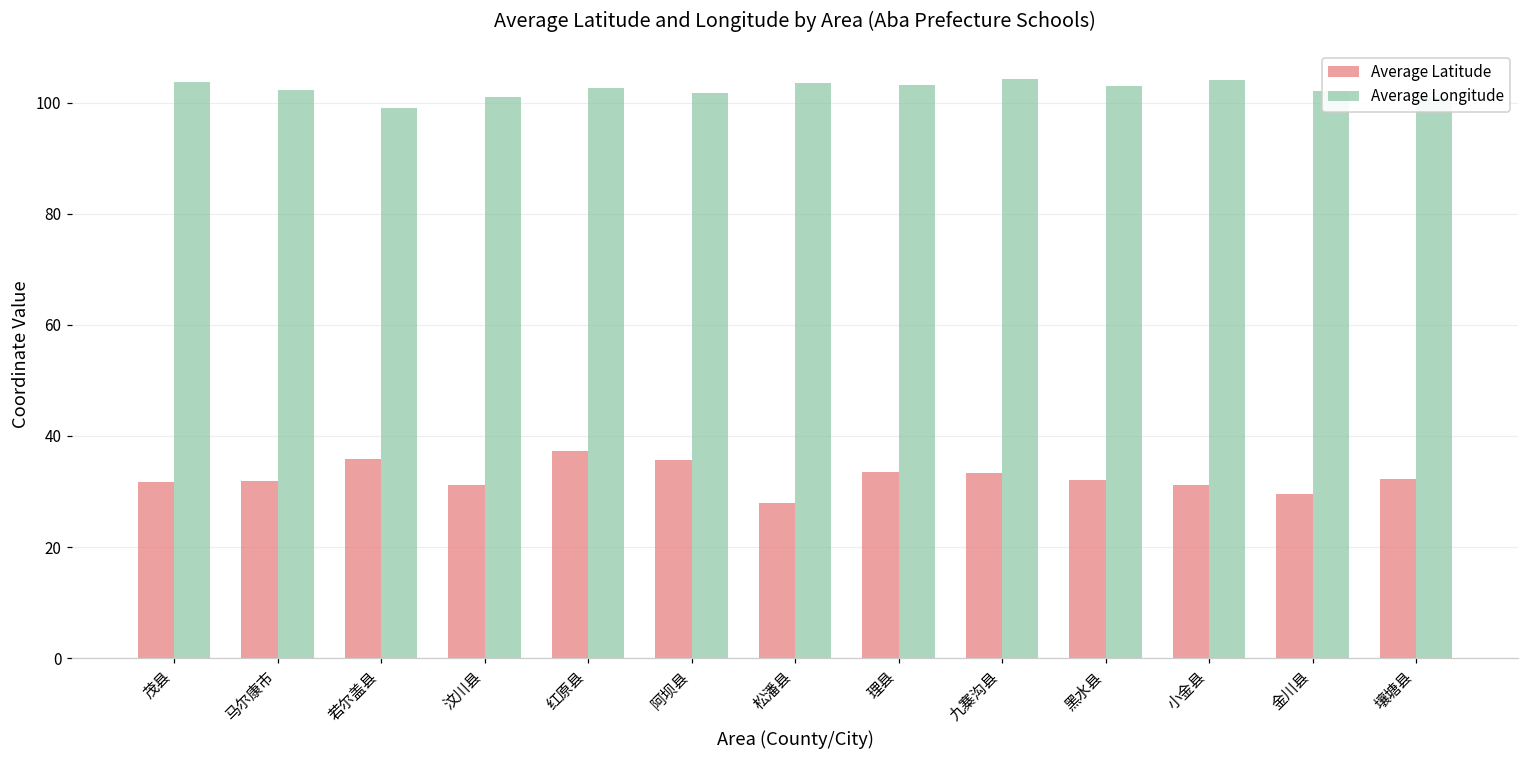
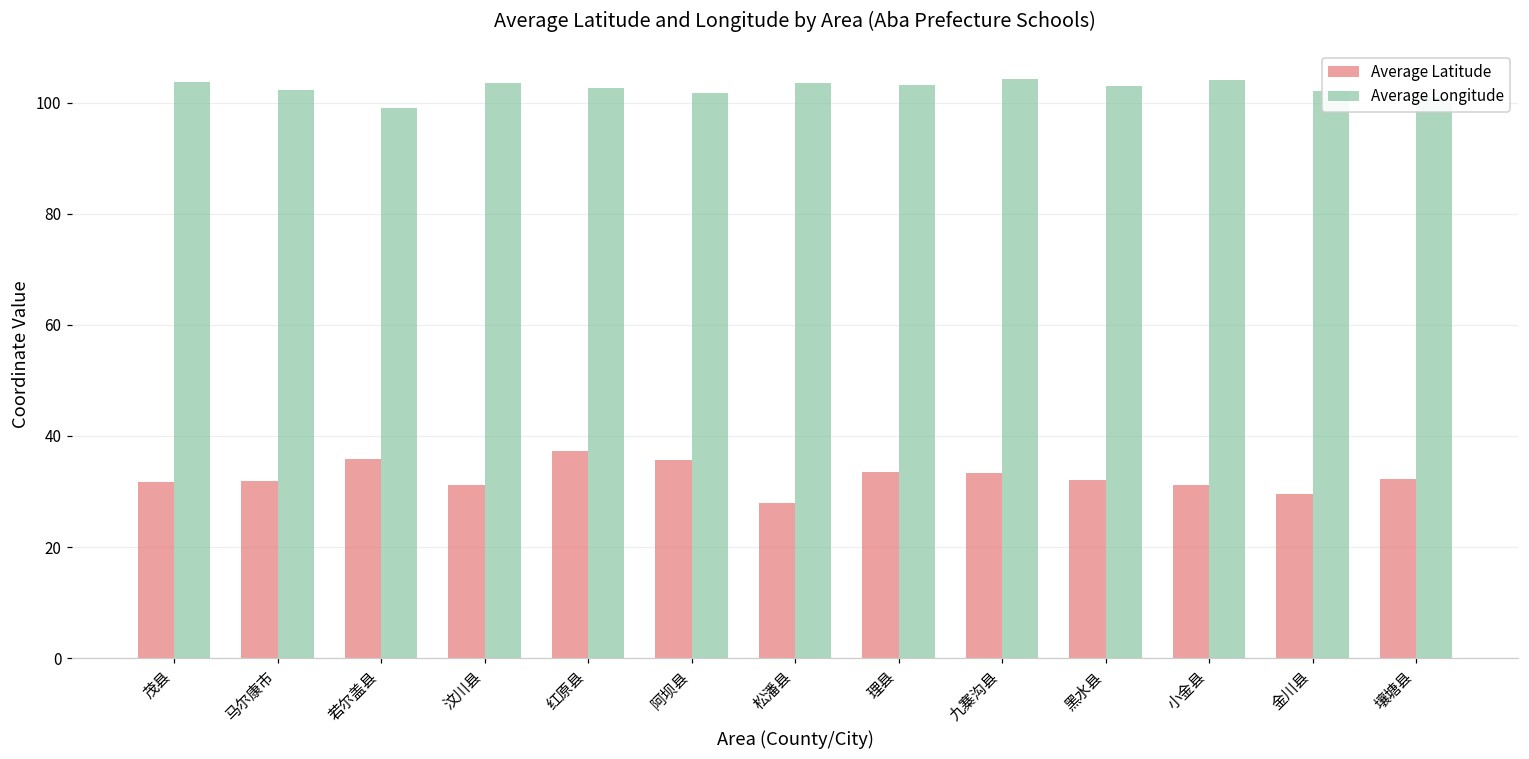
Average Longitude, 汶川县: 101 -> 103
